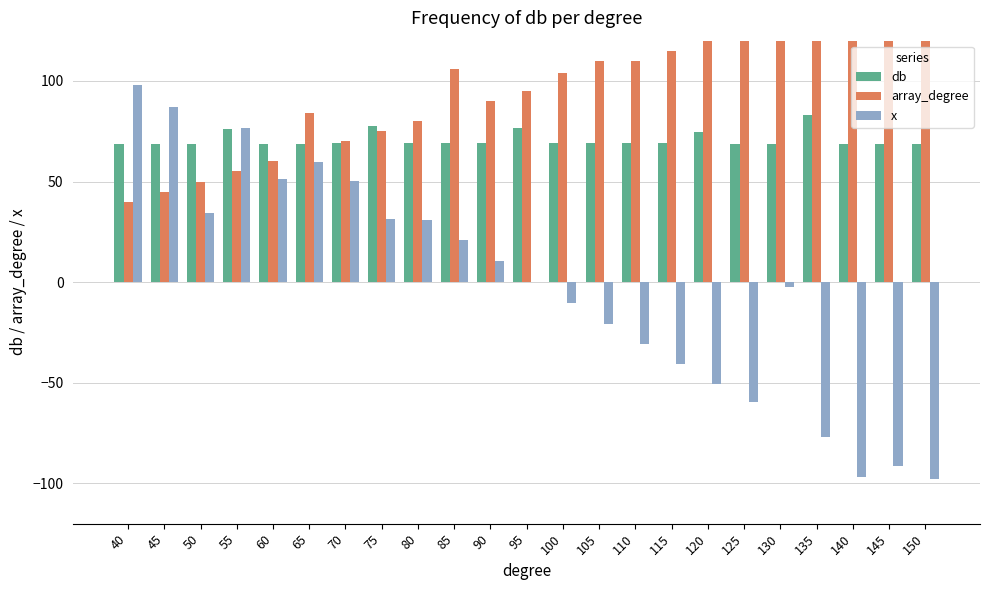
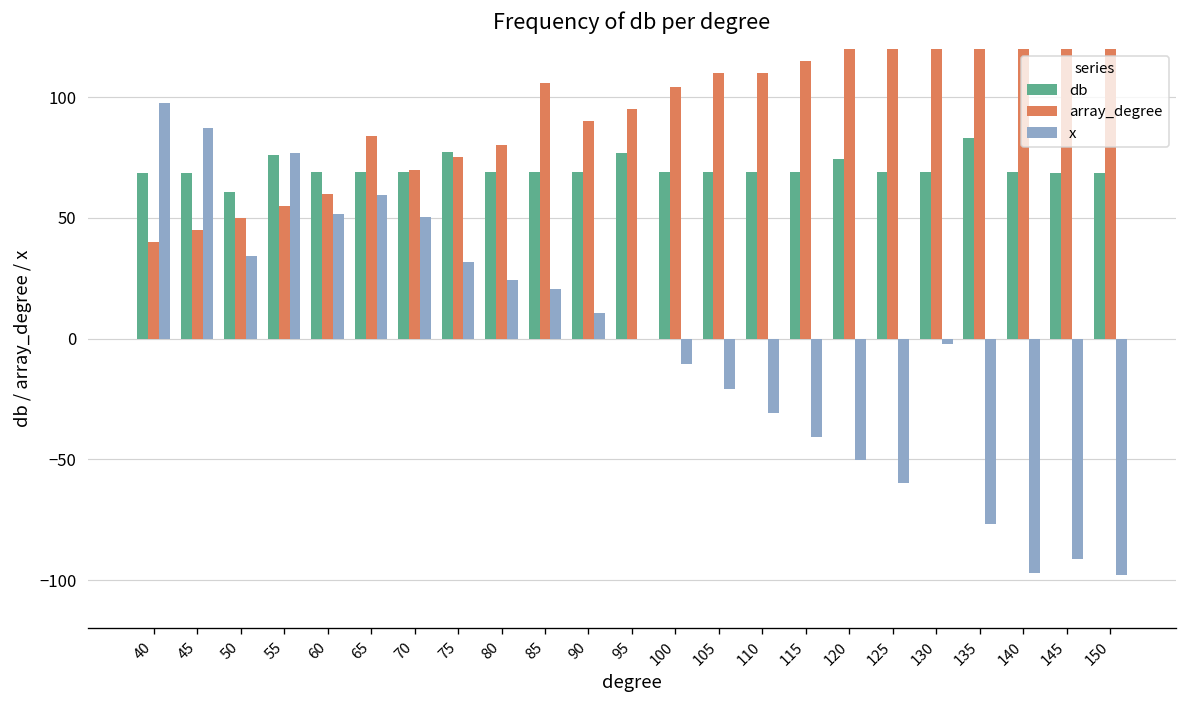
db, 50: 69 -> 61
x, 80: 31 -> 24
